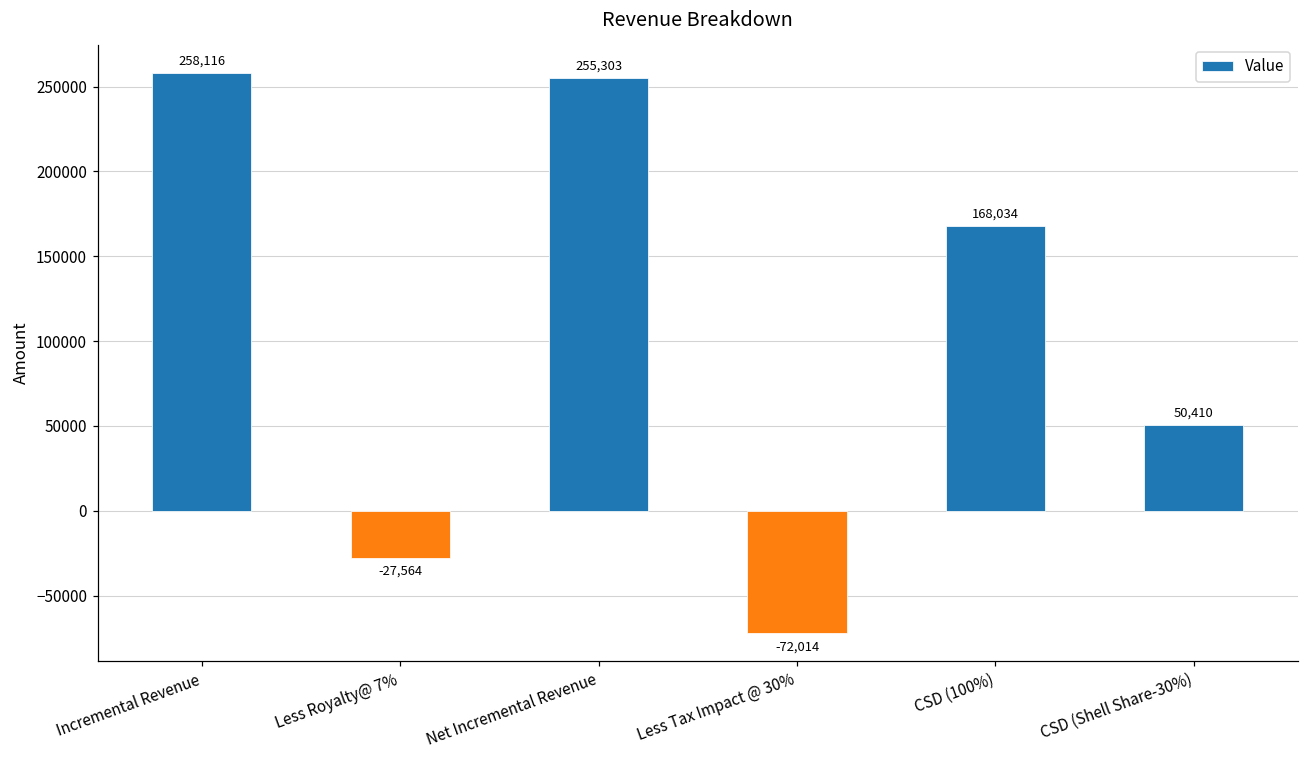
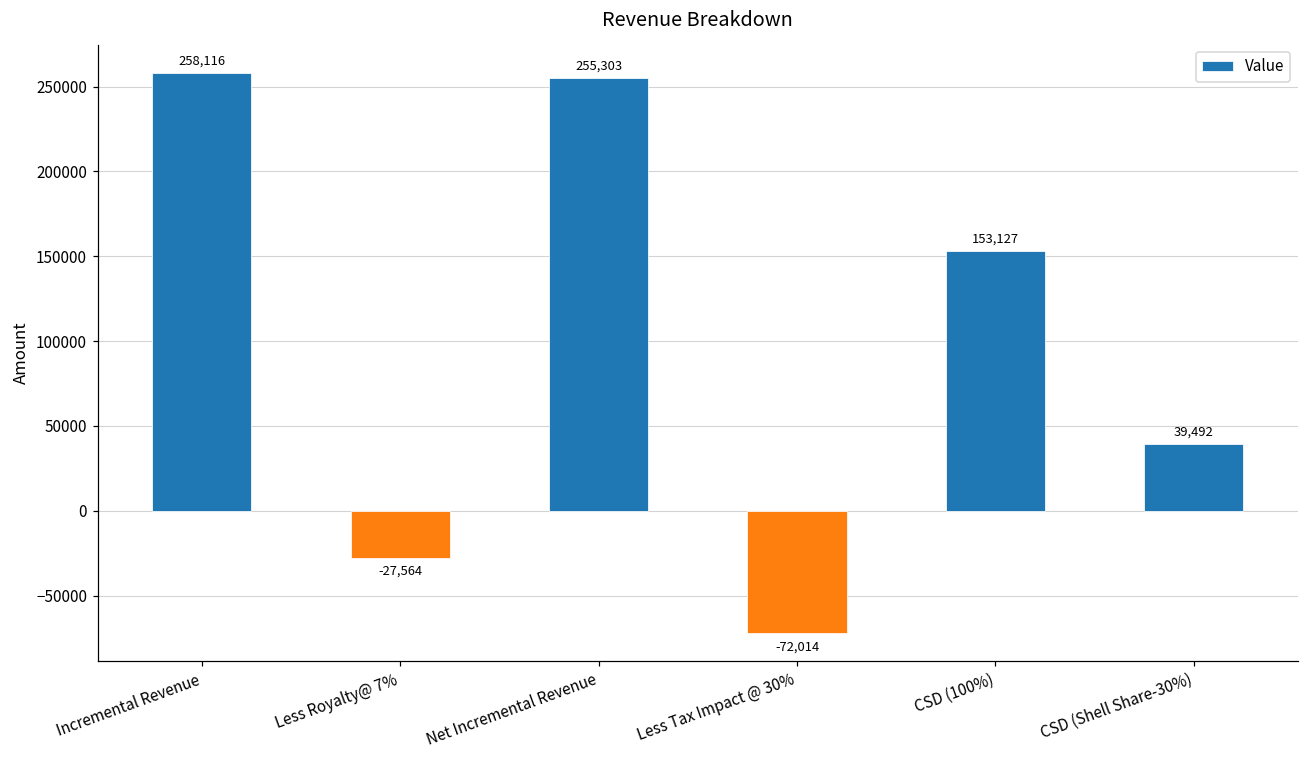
CSD (100%): 168,034 -> 153,127
CSD (Shell Share-30%): 50,410 -> 39,492
